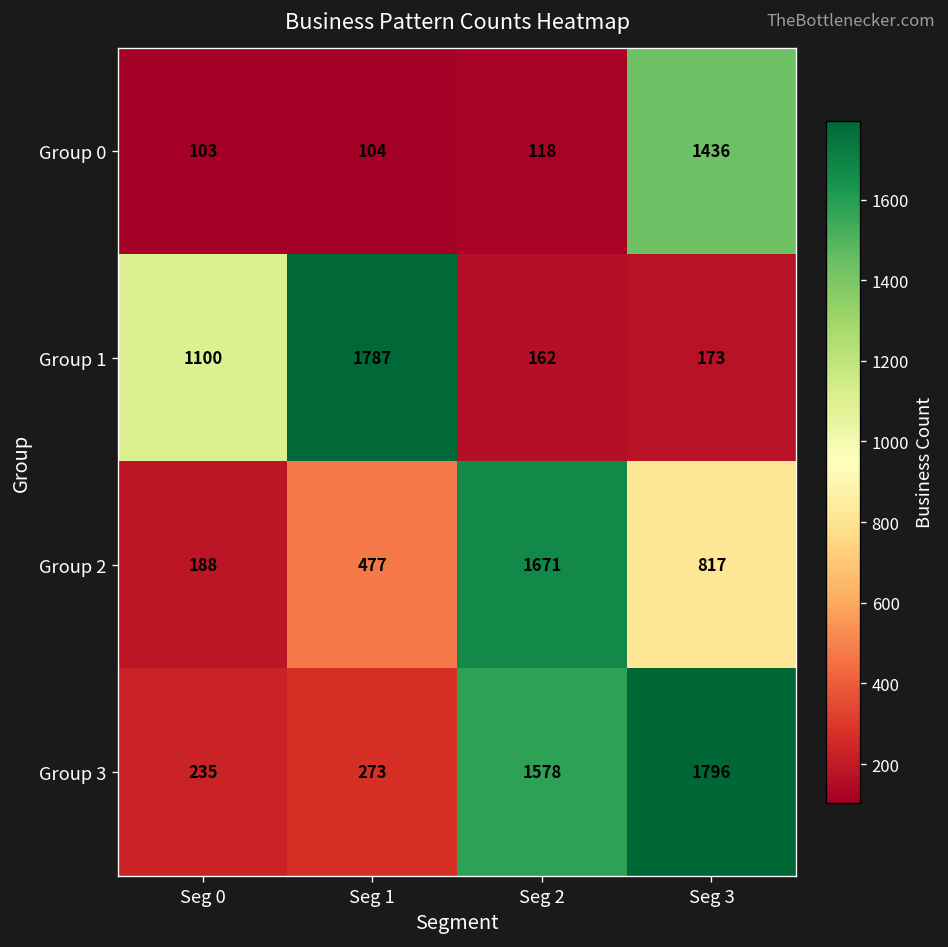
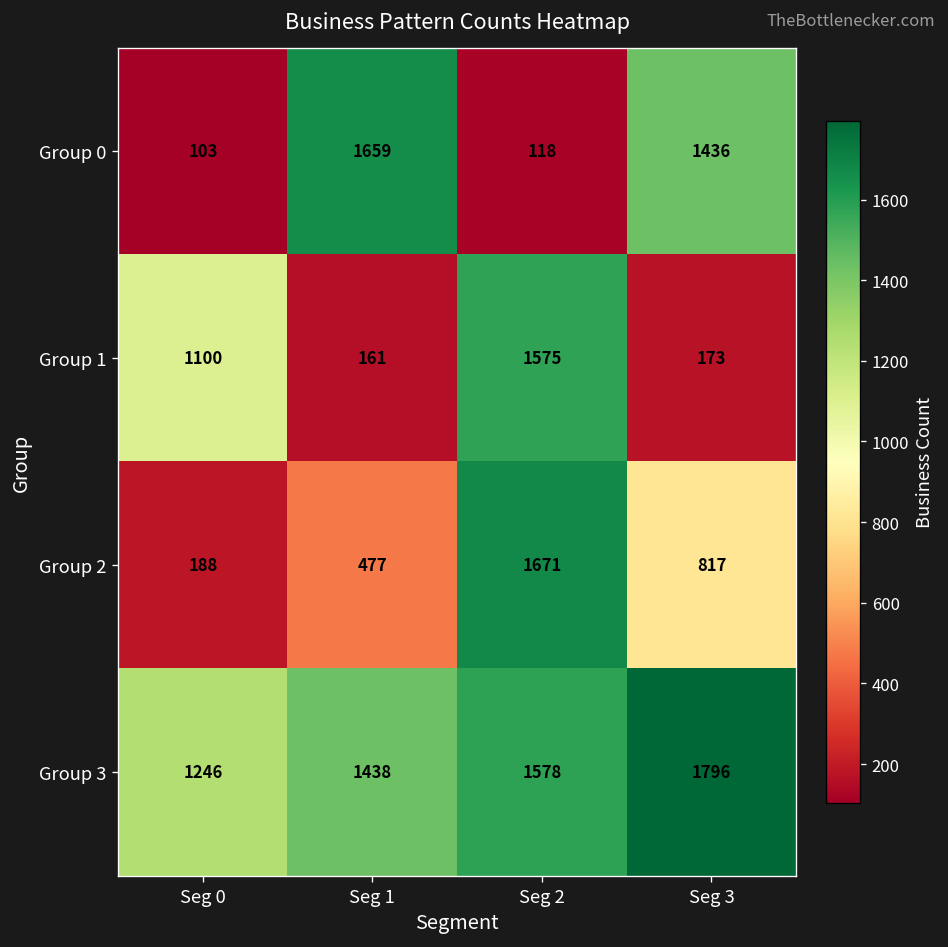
Group 0, Seg 1: 104 -> 1659
Group 1, Seg 1: 1787 -> 161
Group 1, Seg 2: 162 -> 1575
Group 3, Seg 0: 235 -> 1246
Group 3, Seg 1: 273 -> 1438
